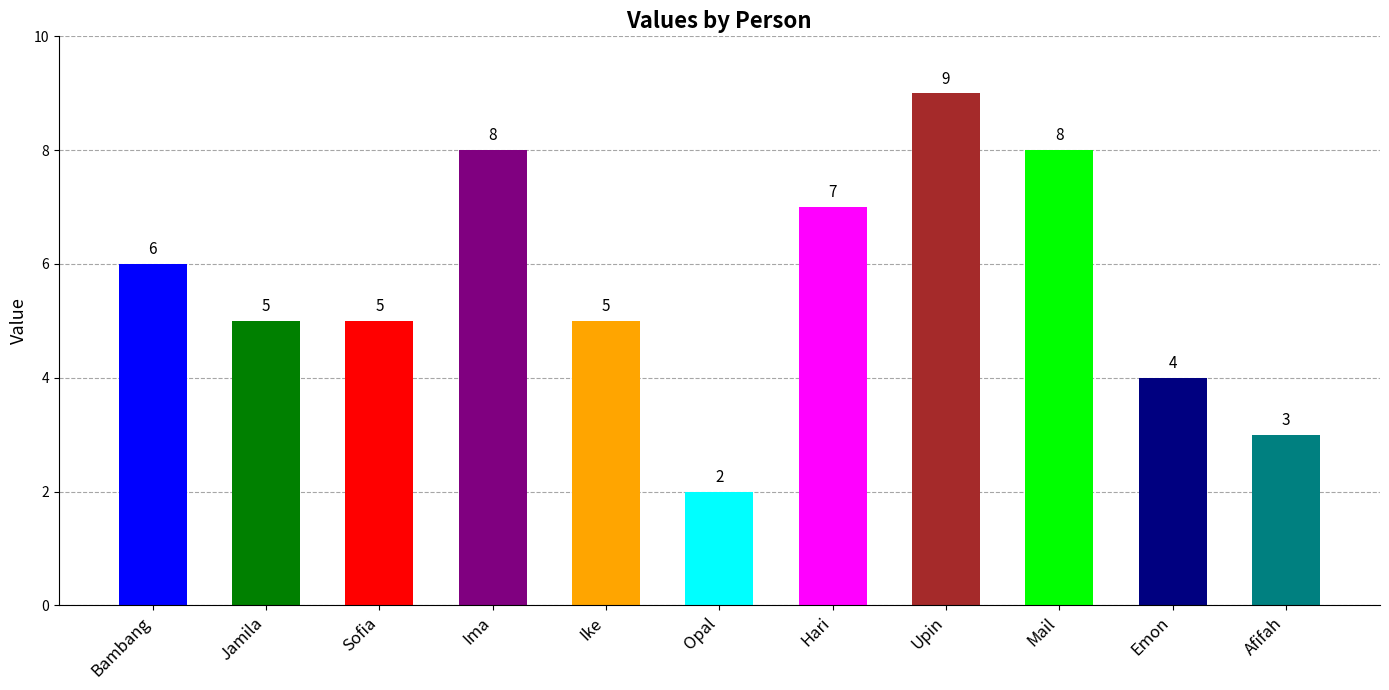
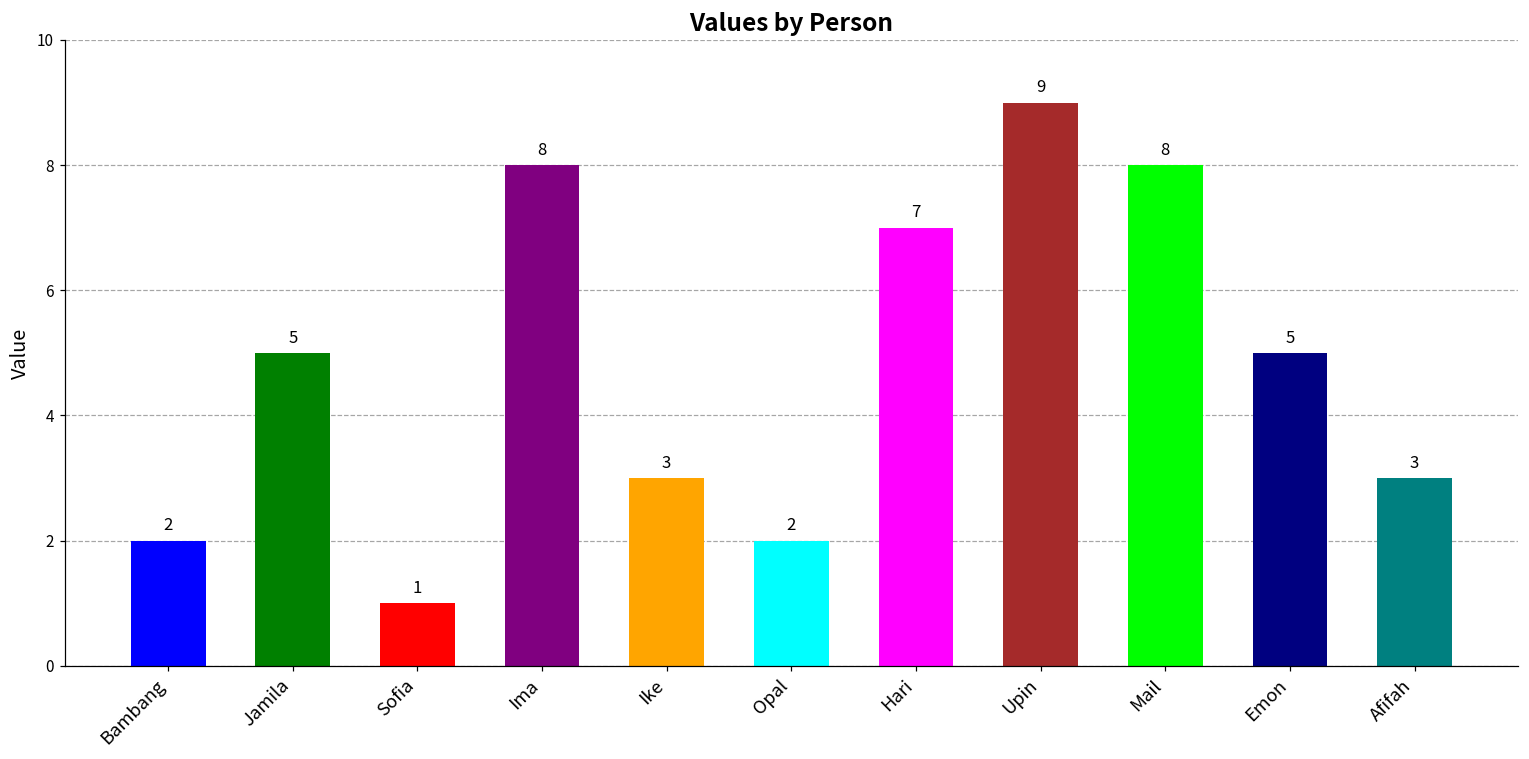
Bambang: 6 -> 2
Sofia: 5 -> 1
Ike: 5 -> 3
Emon: 4 -> 5
